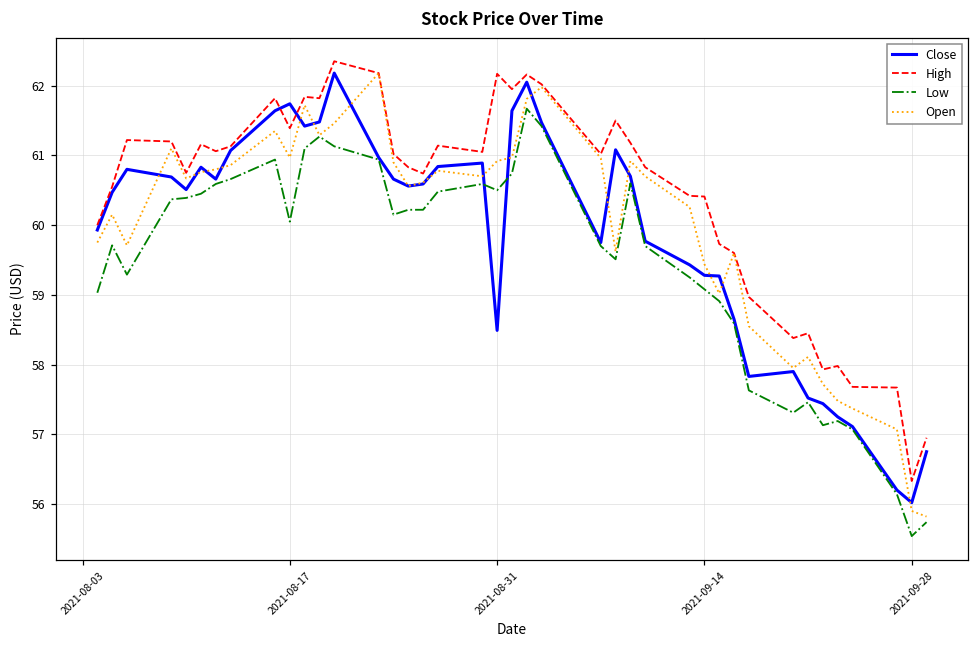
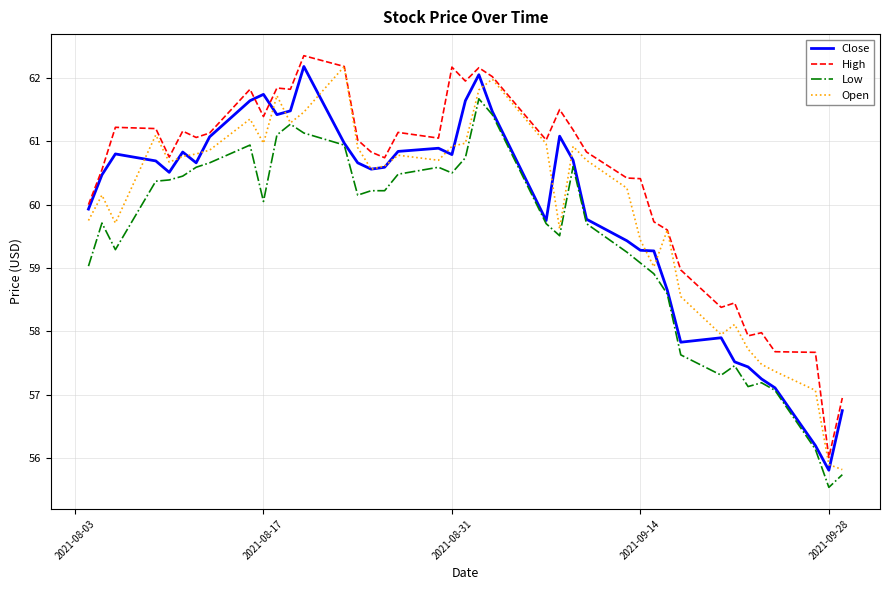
Close, 2021-08-31: 58.5 -> 60.8
Close, 2021-09-28: 56.0 -> 55.8
High, 2021-09-28: 56.3 -> 56.0
